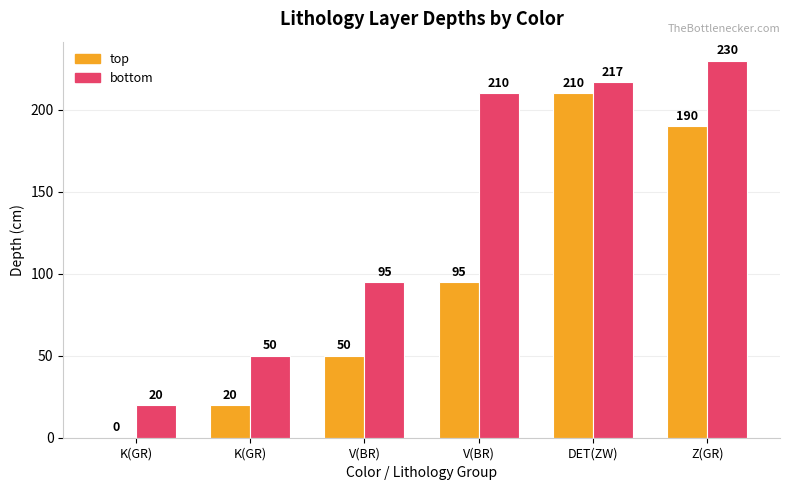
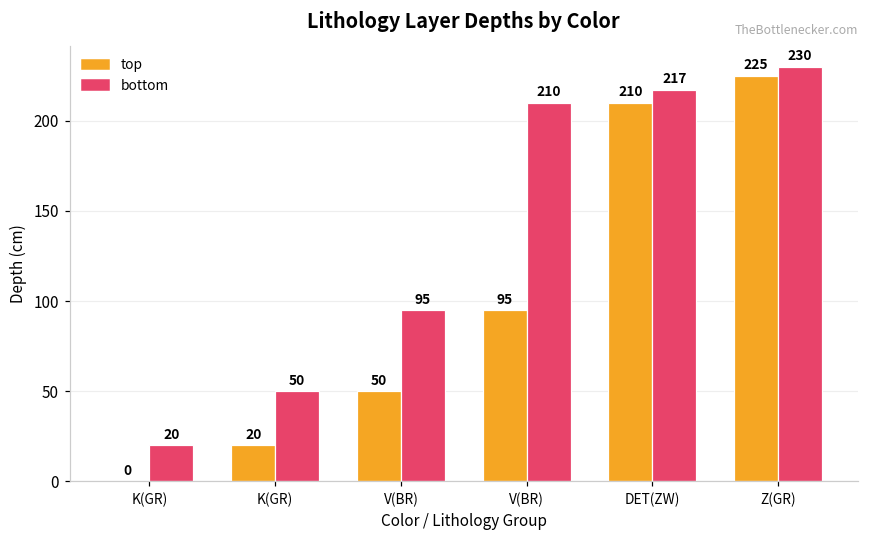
top, Z(GR): 190 -> 225
